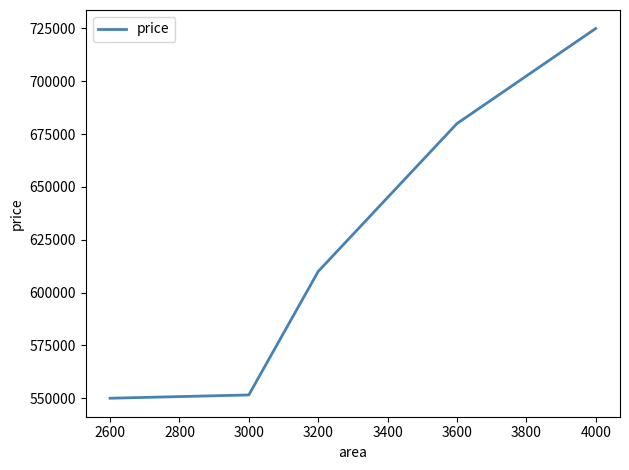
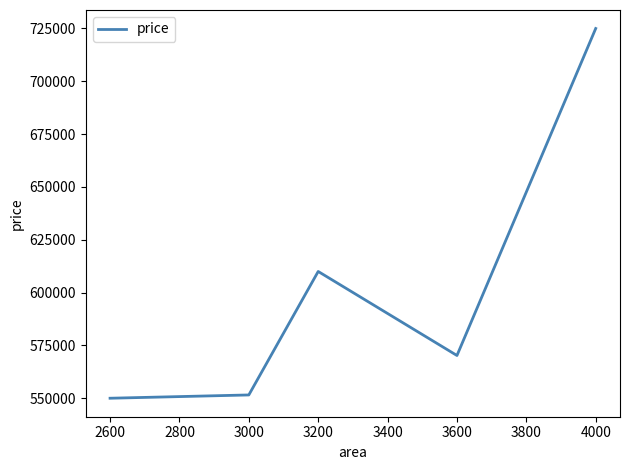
3600: 680000 -> 570000
